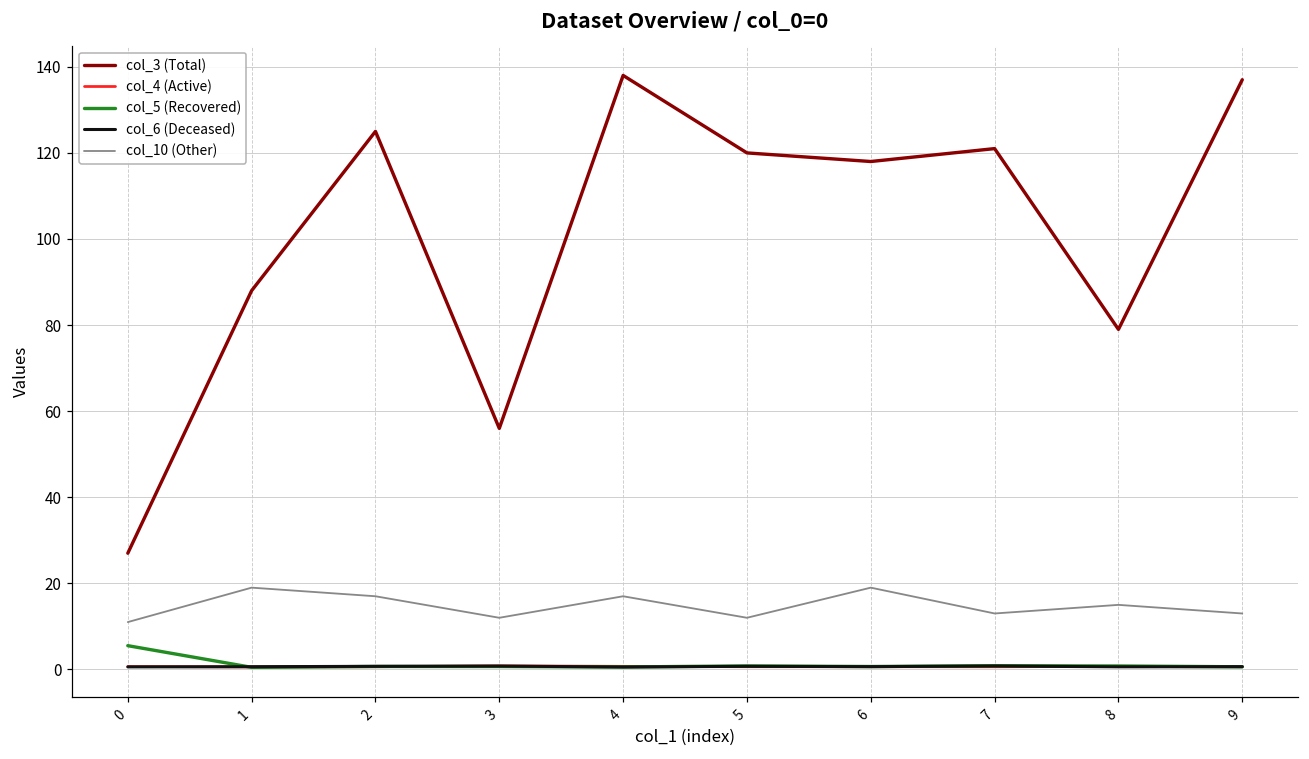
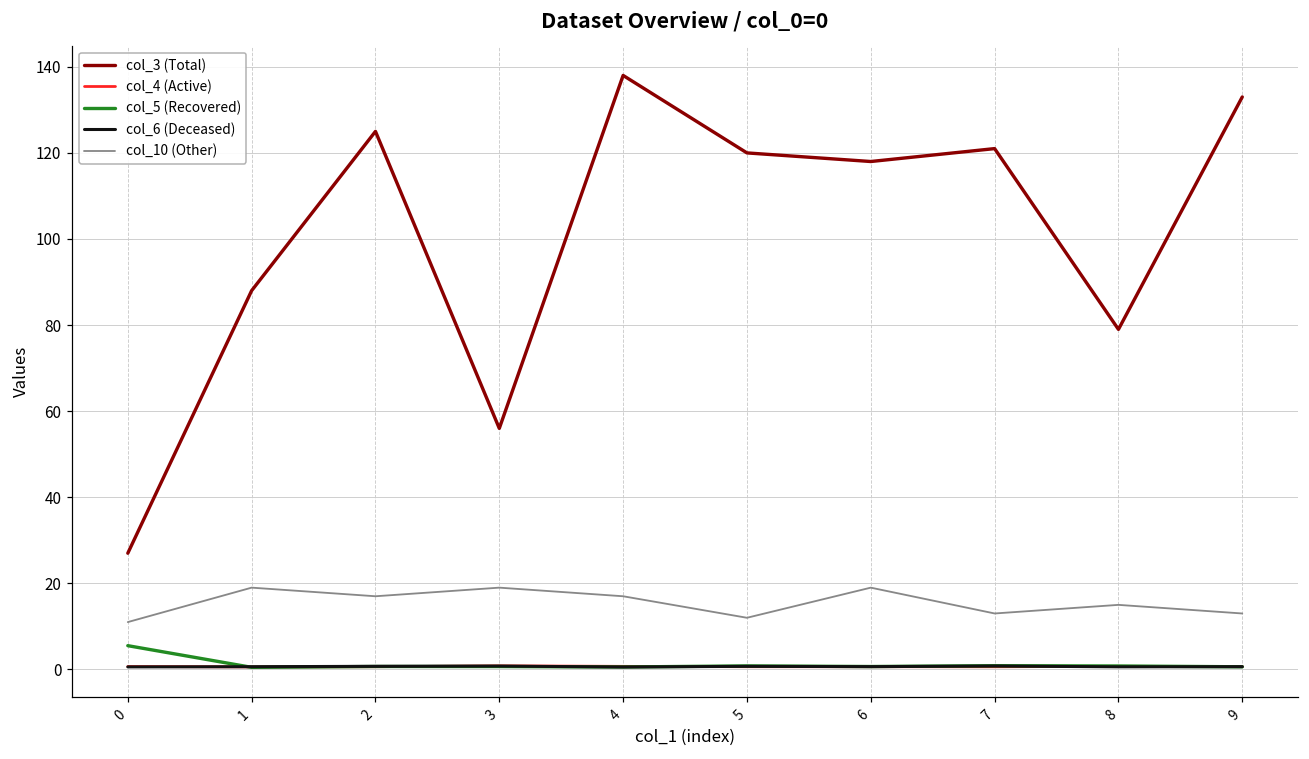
col_10 (Other), 3: 12 -> 19
col_3 (Total), 9: 137 -> 133
